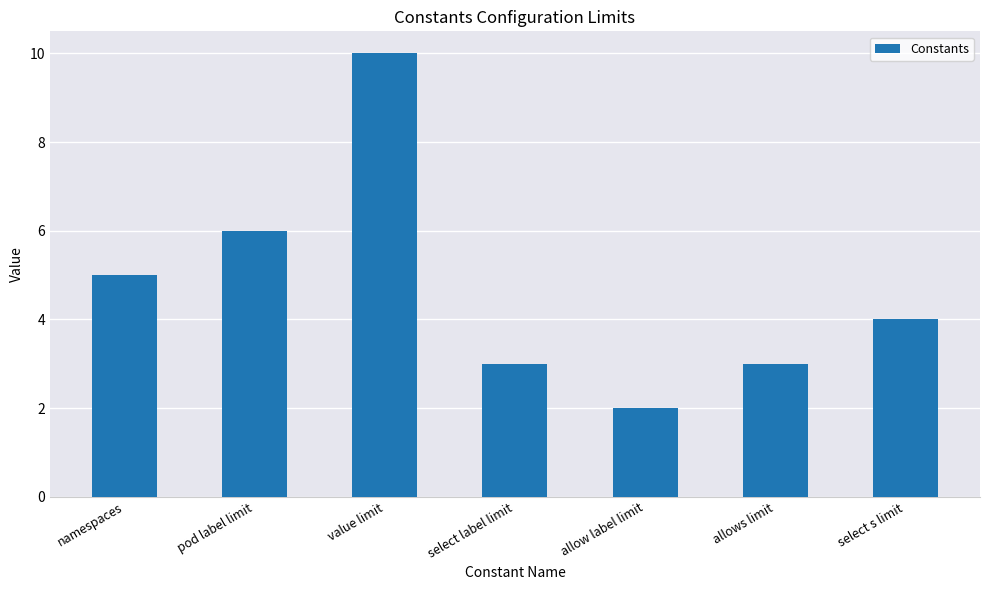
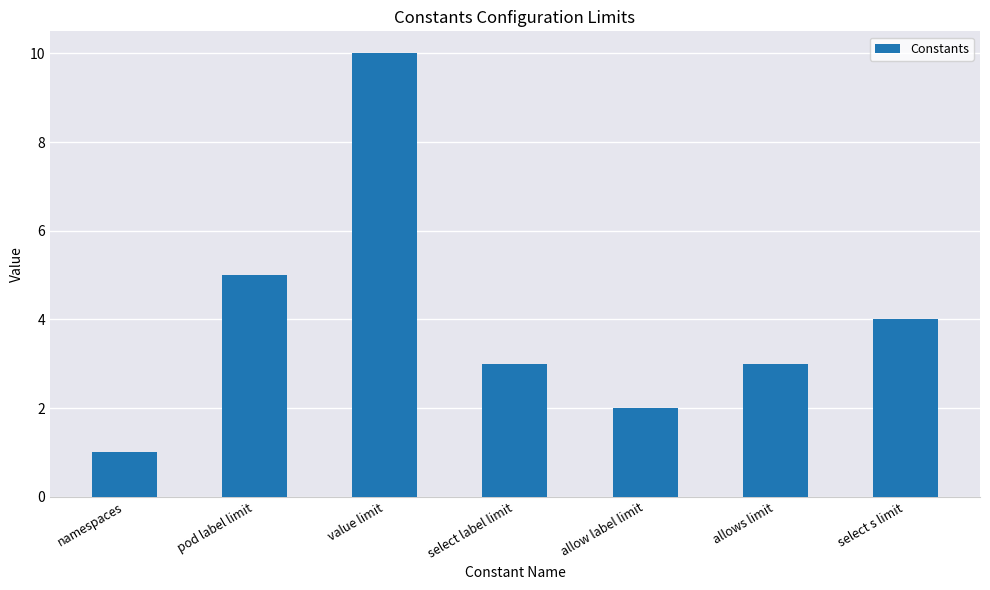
namespaces: 5 -> 1
pod label limit: 6 -> 5
